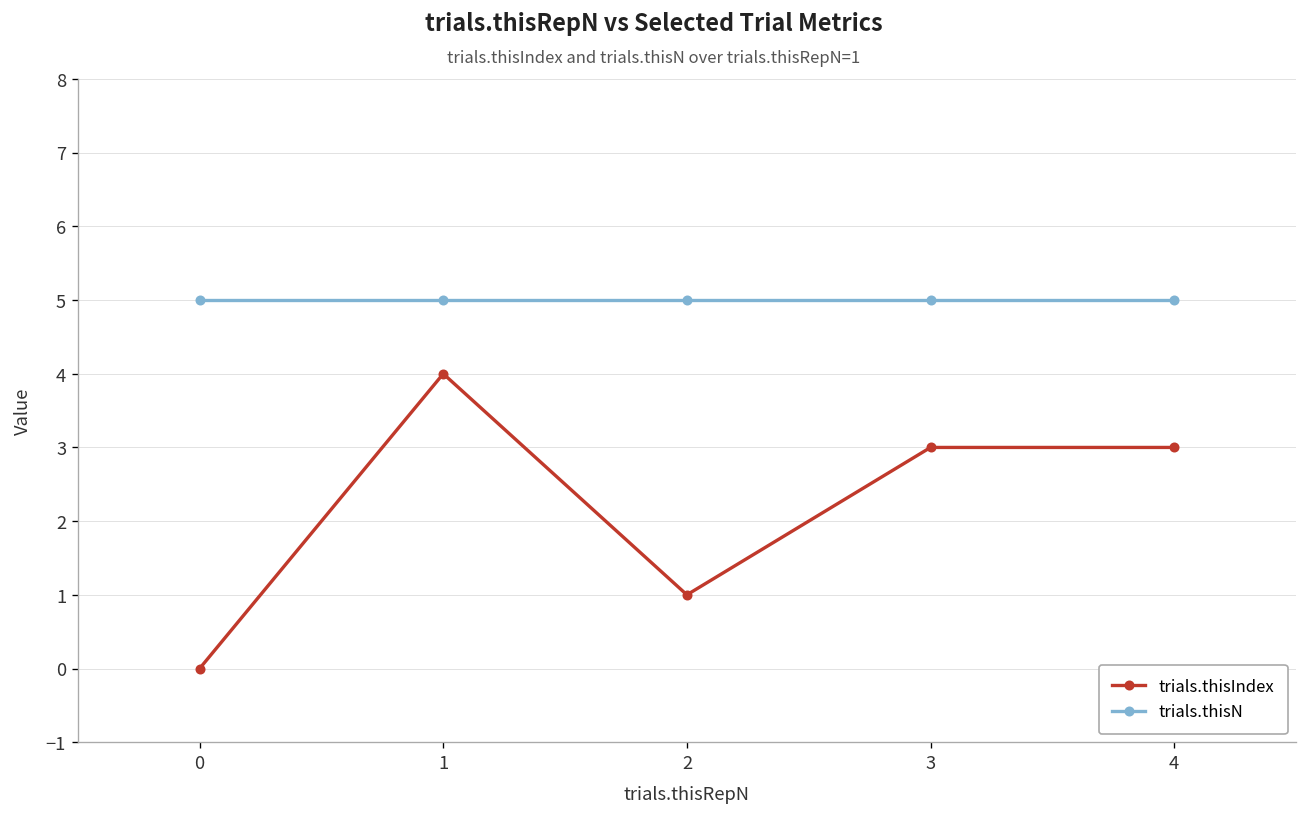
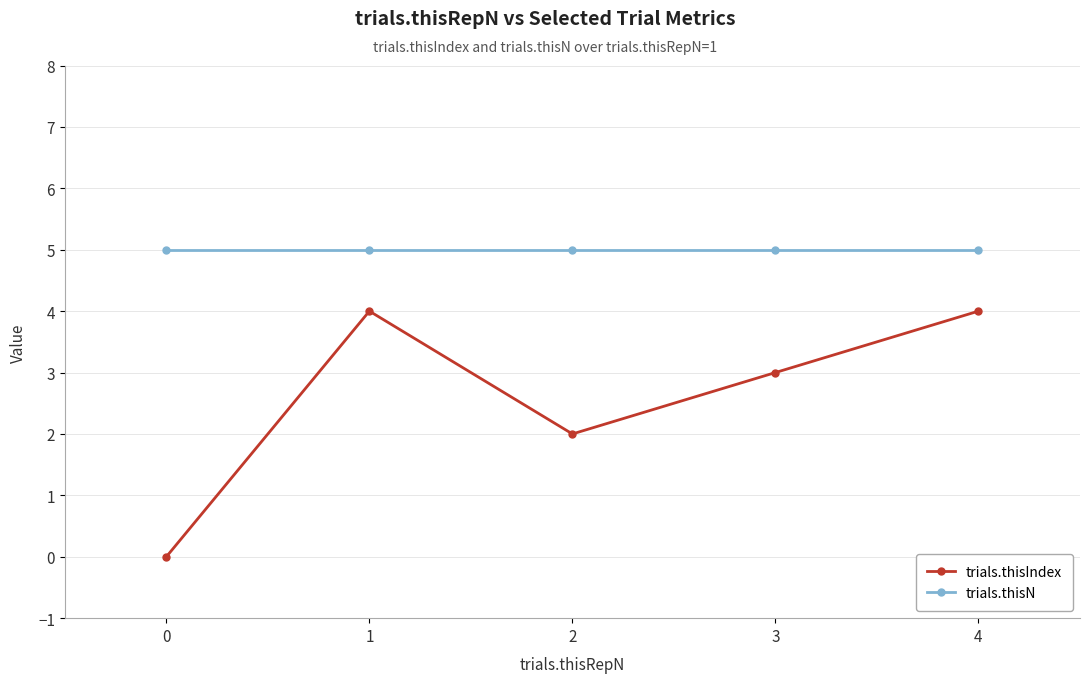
trials.thisIndex, 2: 1 -> 2
trials.thisIndex, 4: 3 -> 4
